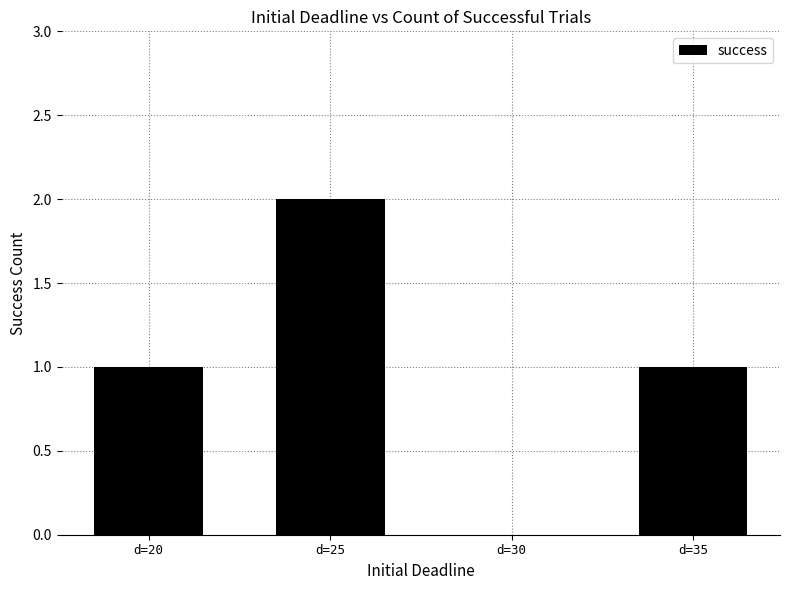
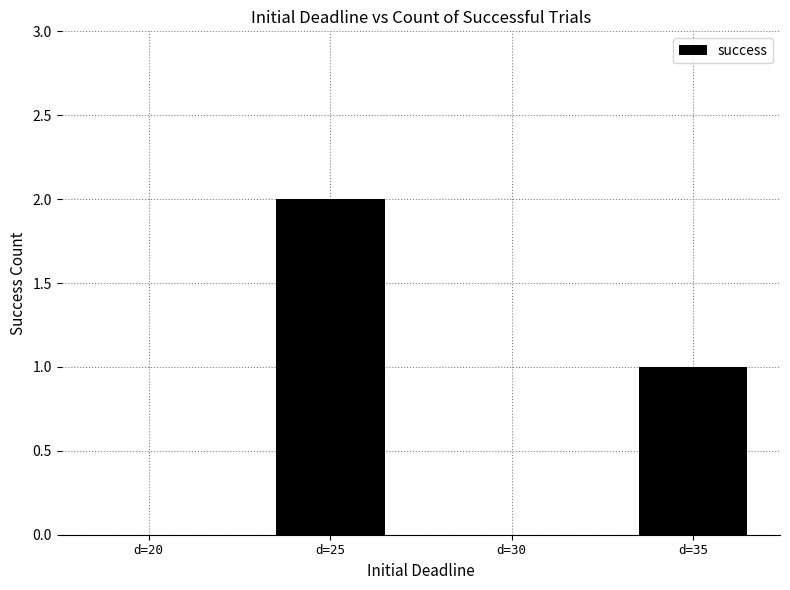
d=20: 1 -> 0
